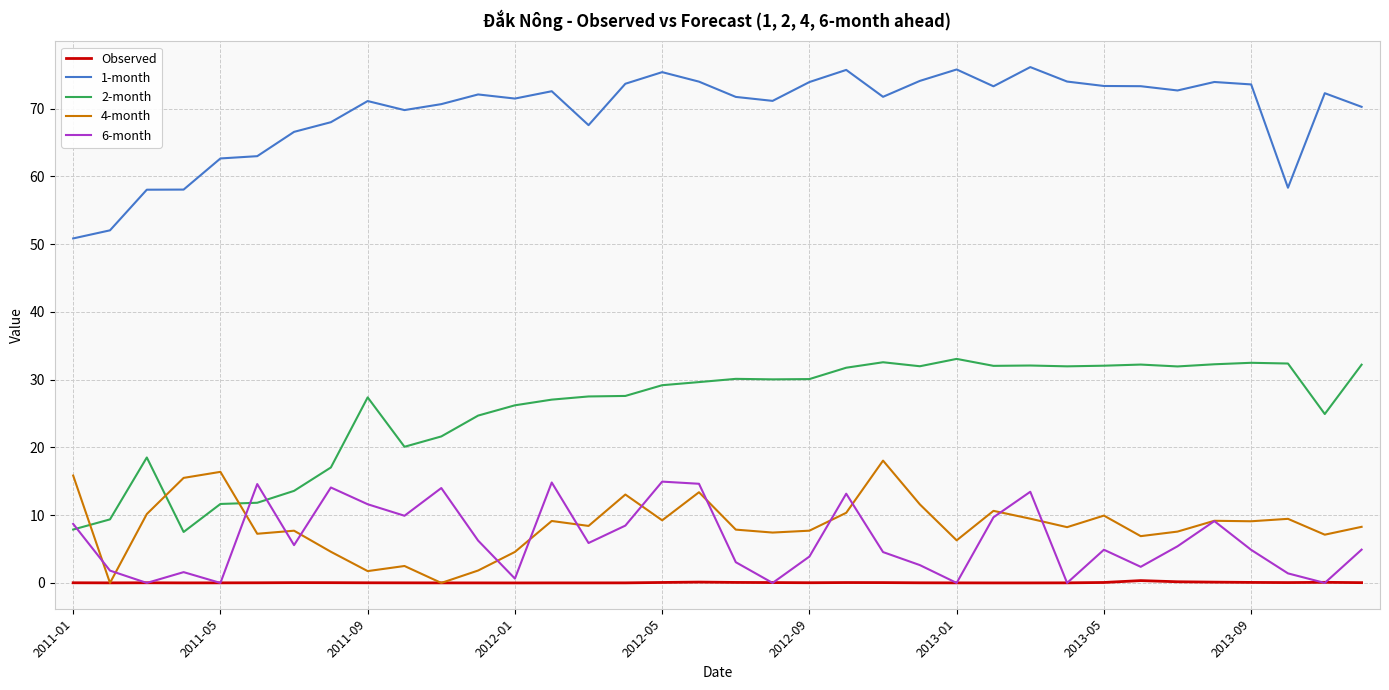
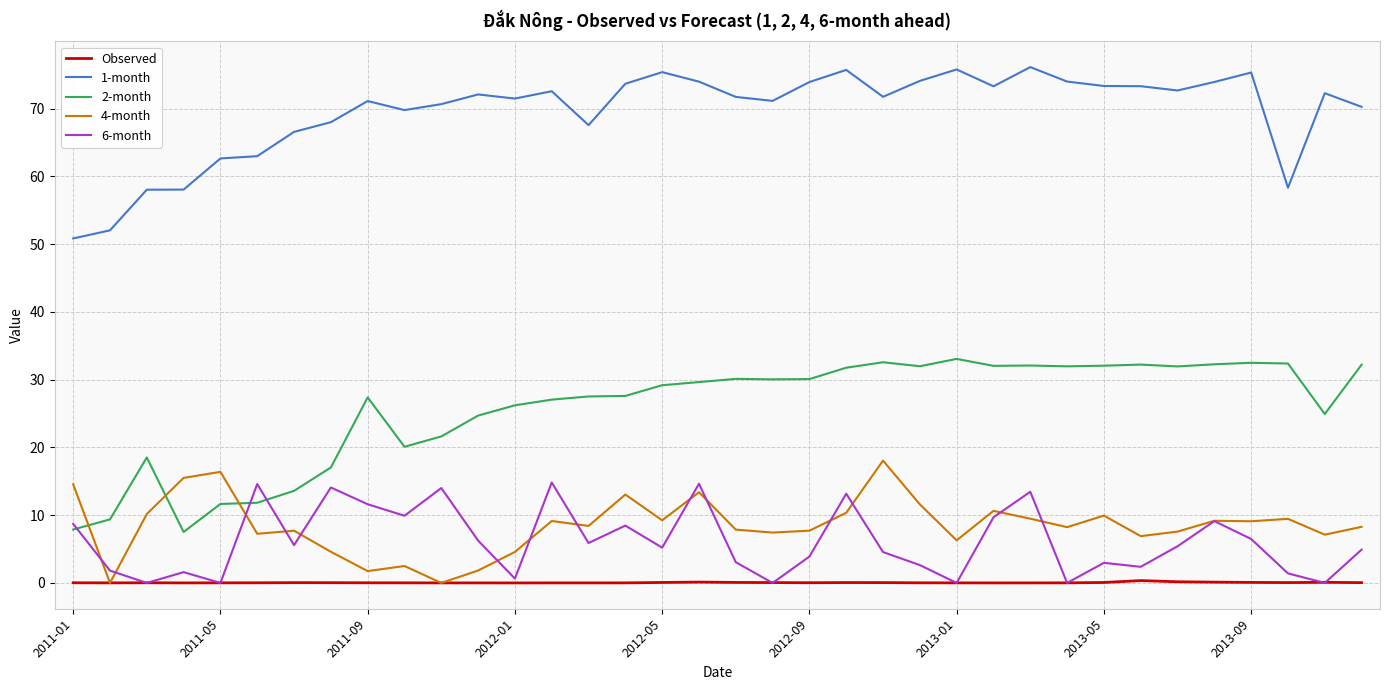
4-month, 2011-01: 16 -> 15
6-month, 2012-05: 15 -> 5
6-month, 2013-05: 5 -> 3
1-month, 2013-09: 74 -> 75
6-month, 2013-09: 5 -> 6
